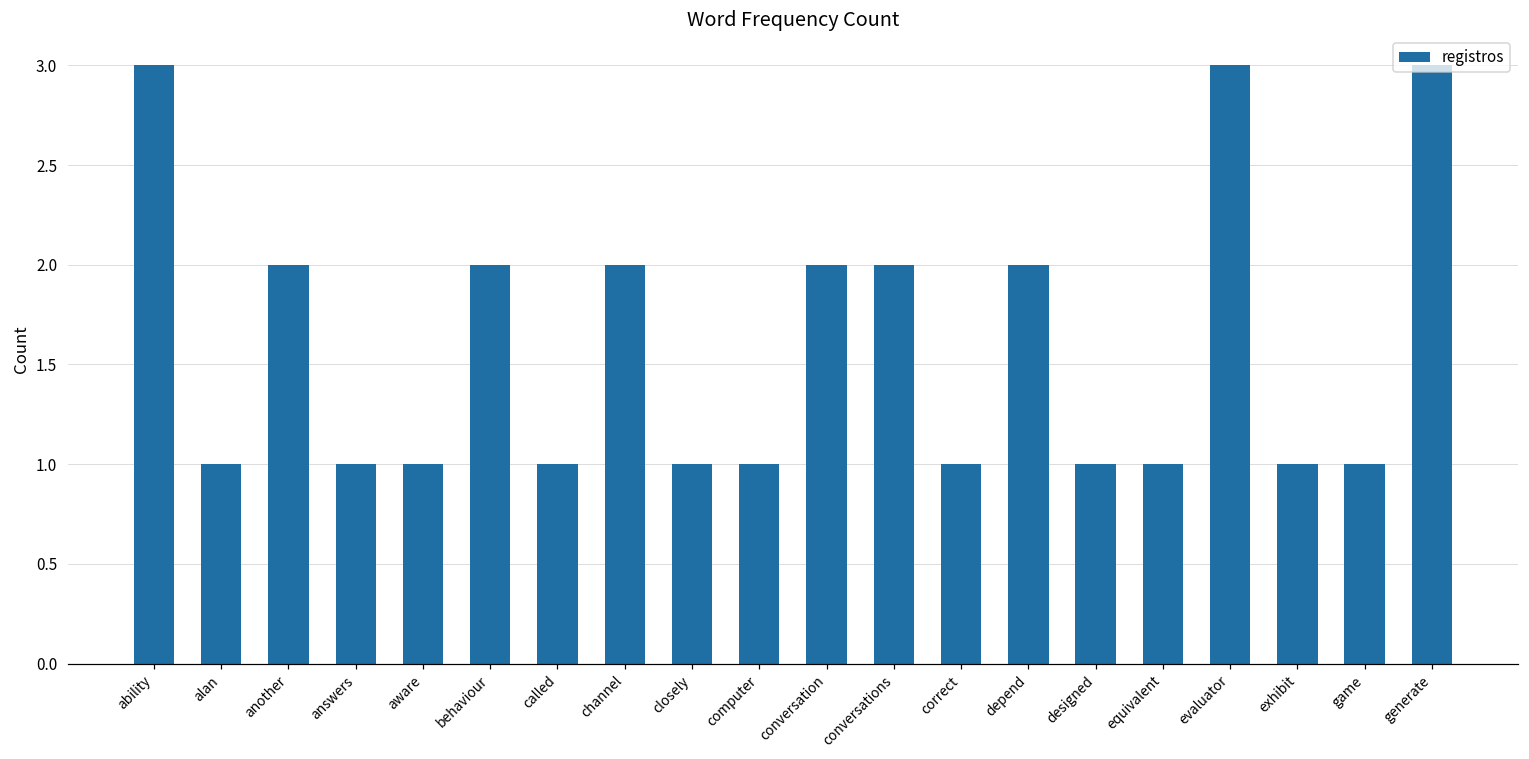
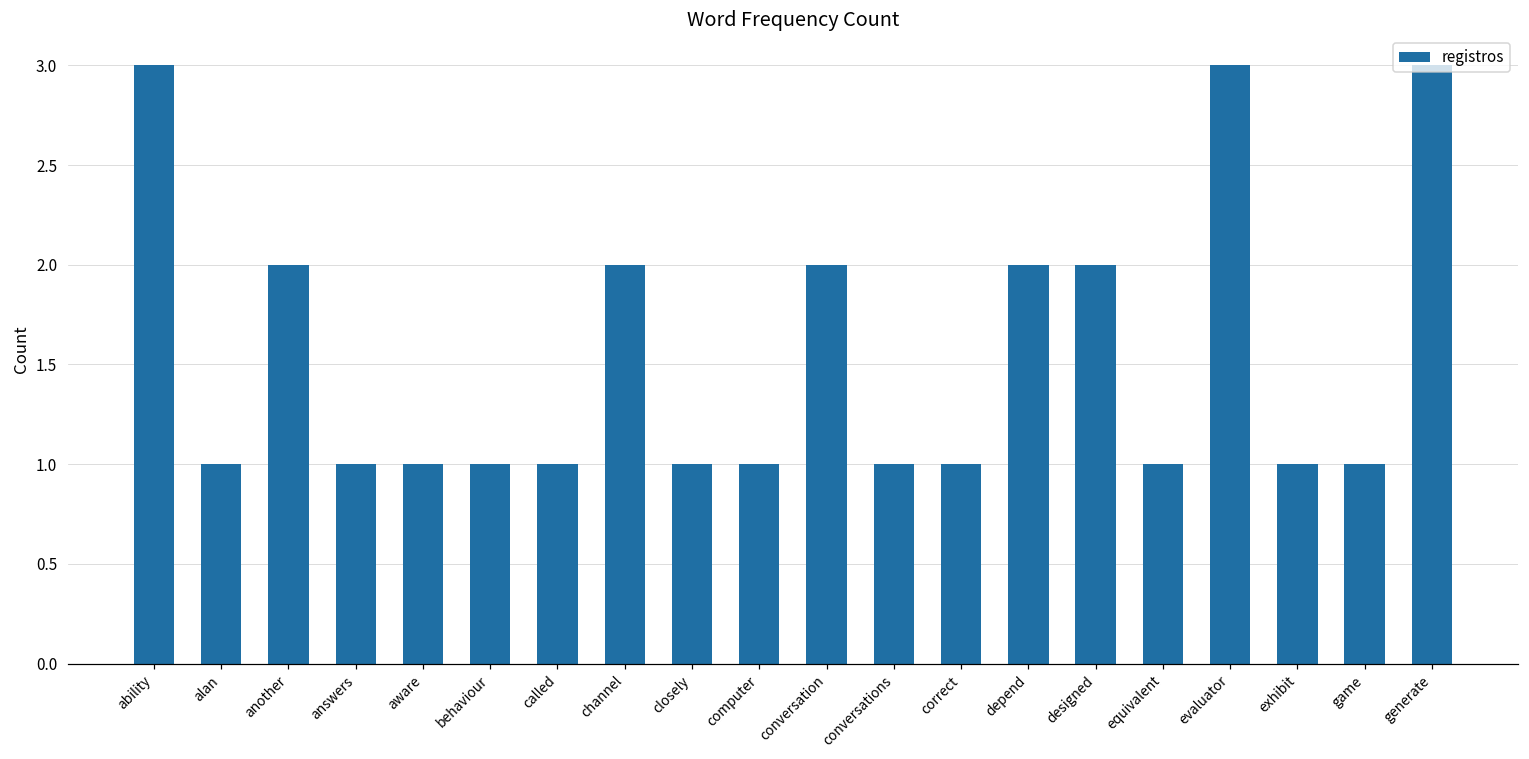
behaviour: 2 -> 1
conversations: 2 -> 1
designed: 1 -> 2
